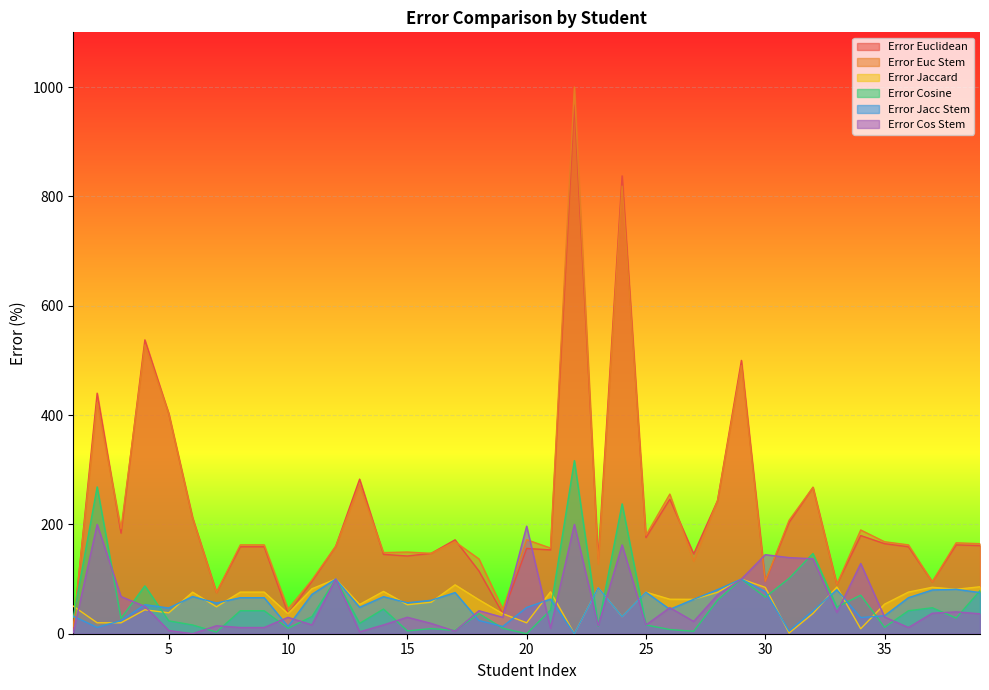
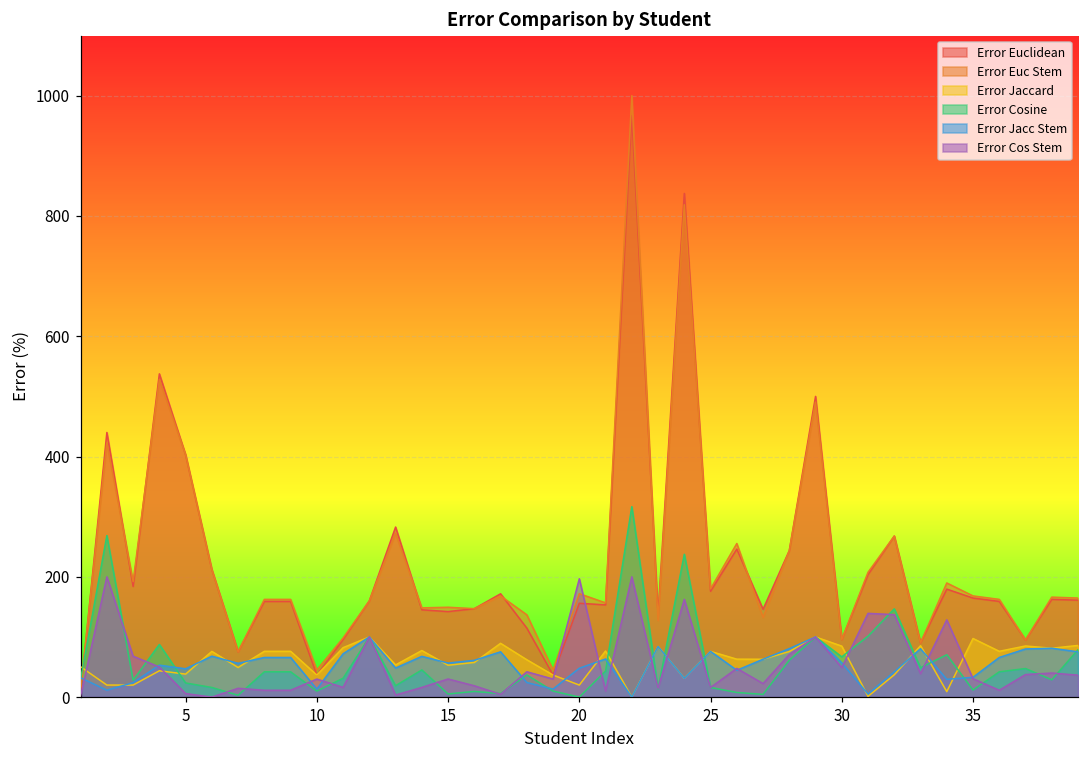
Error Jacc Stem, 30: 80 -> 60
Error Cos Stem, 30: 140 -> 50
Error Jaccard, 35: 50 -> 100
